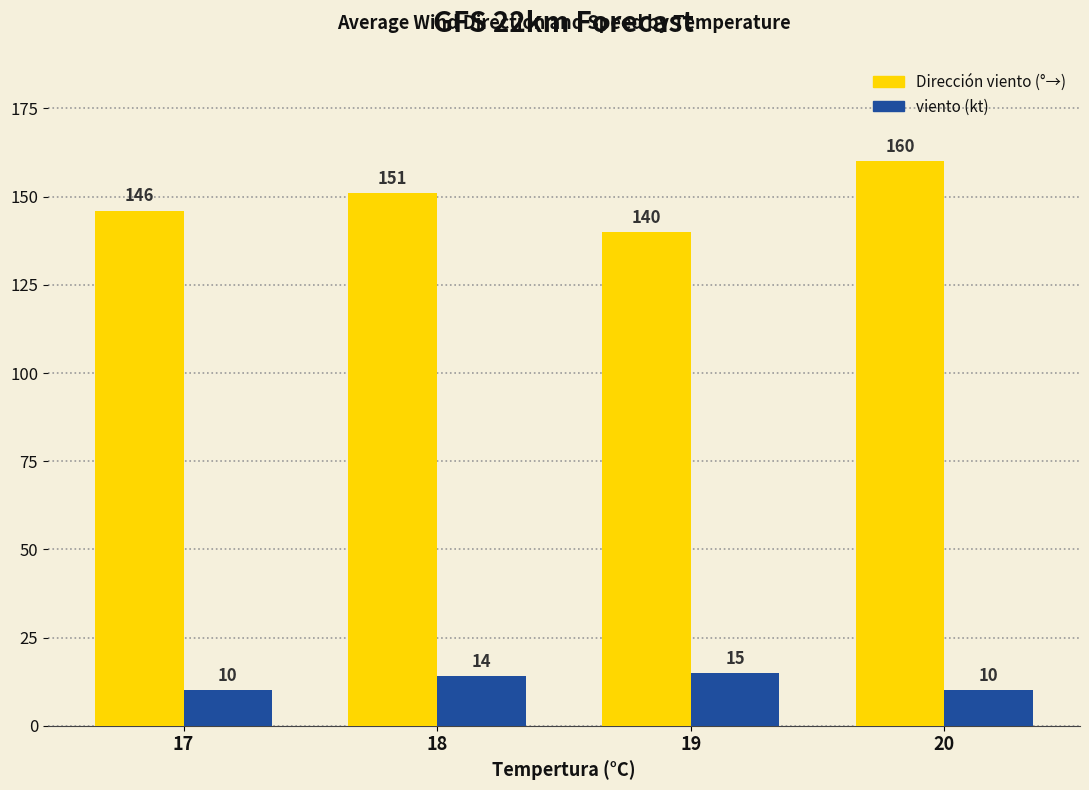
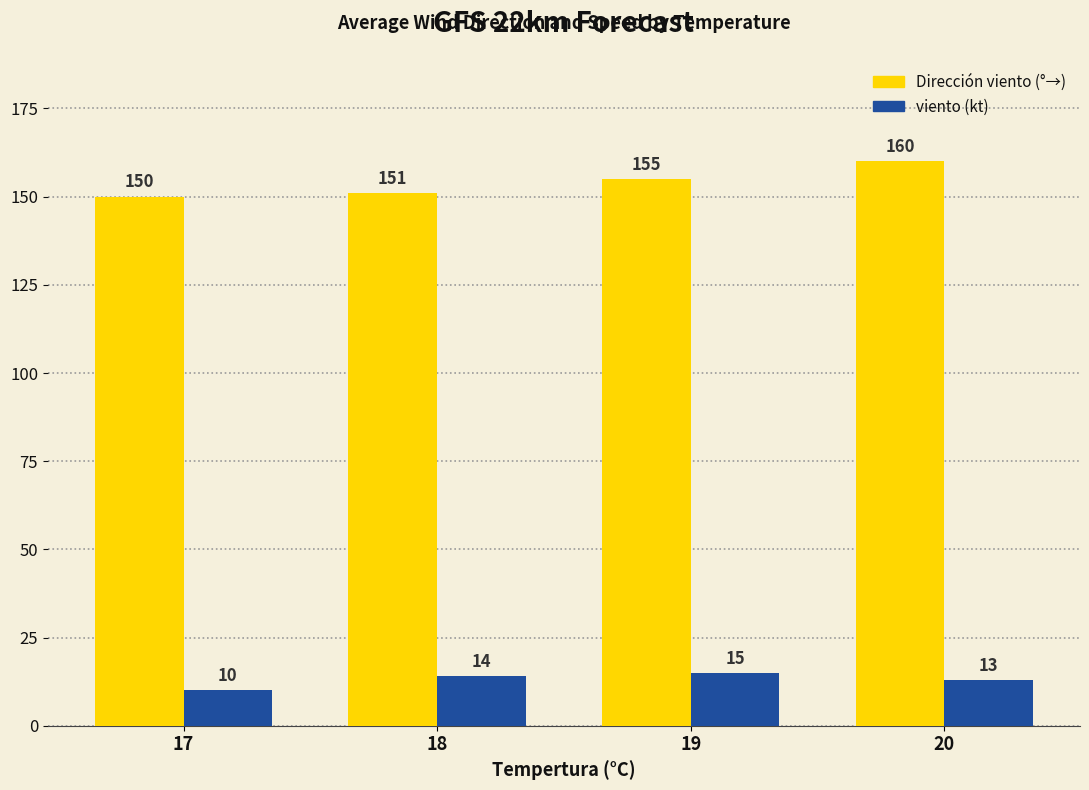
Dirección viento (°→), 17: 146 -> 150
Dirección viento (°→), 19: 140 -> 155
viento (kt), 20: 10 -> 13
